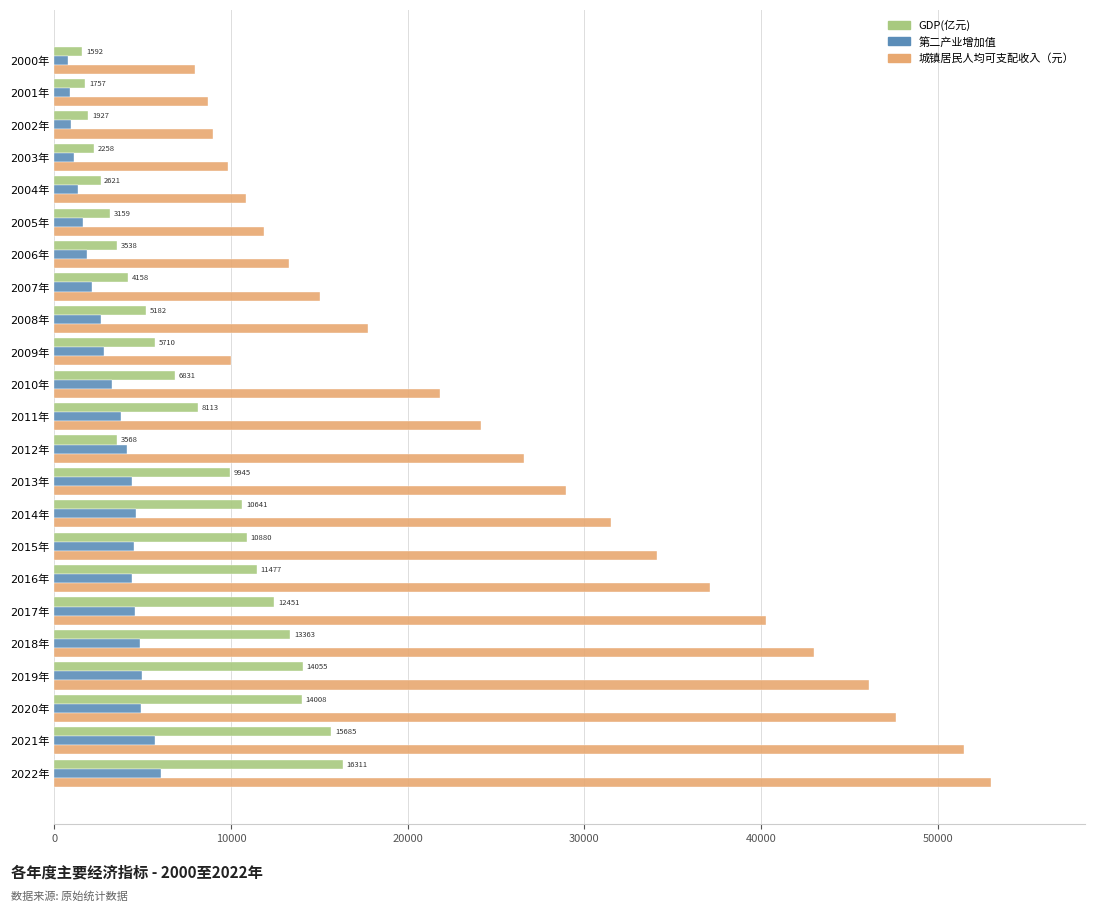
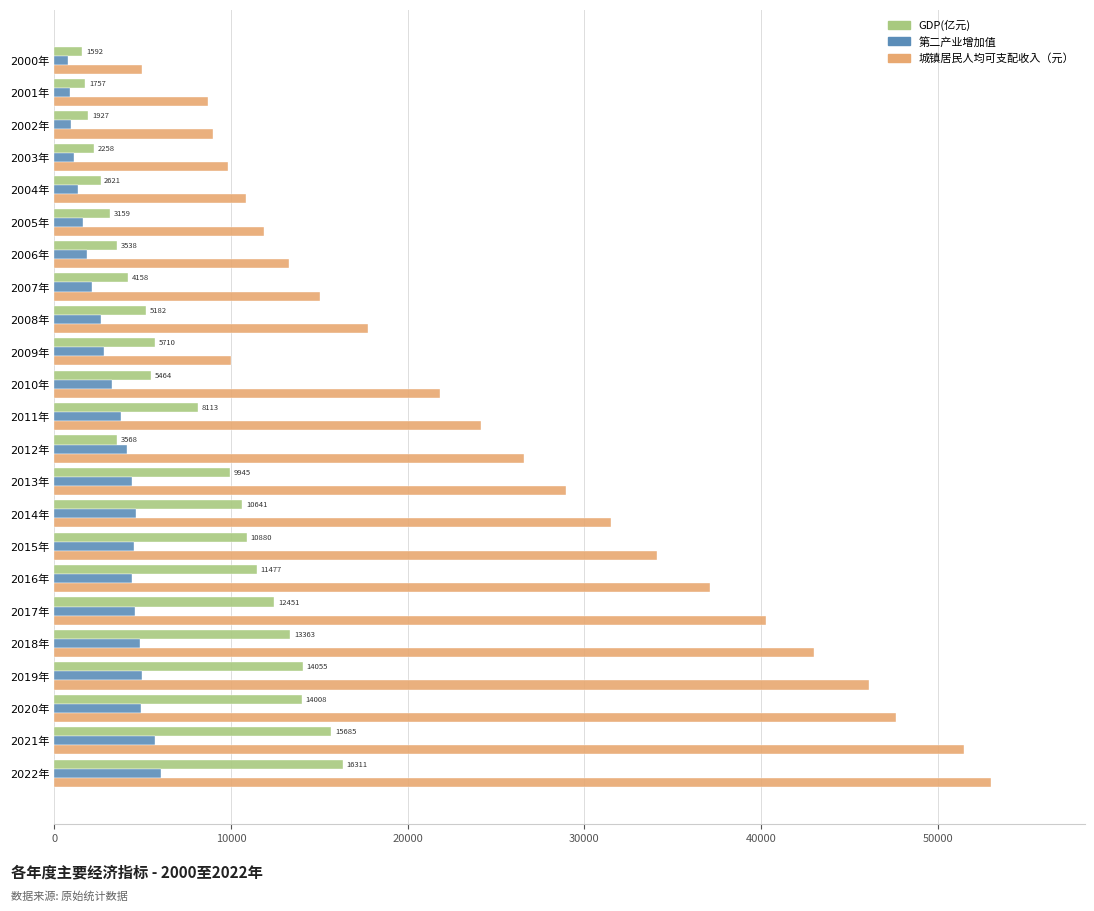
城镇居民人均可支配收入（元）, 2000年: 7900 -> 5000
GDP(亿元), 2010年: 6831 -> 5464
